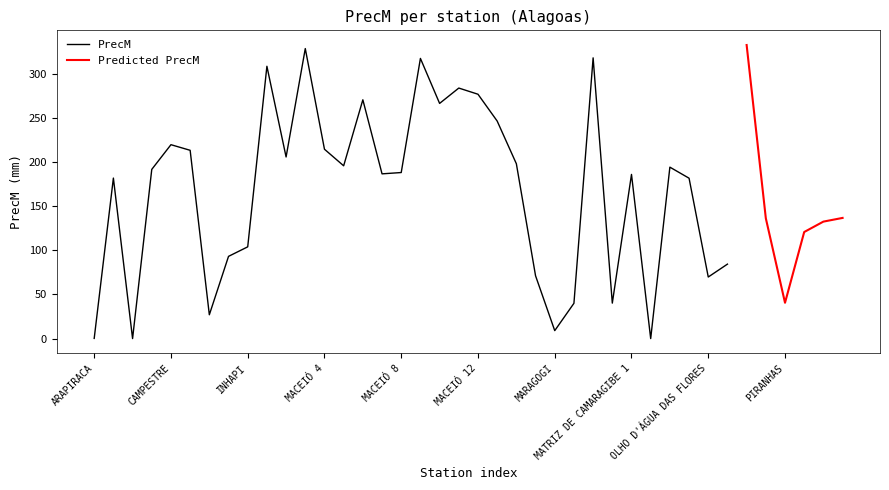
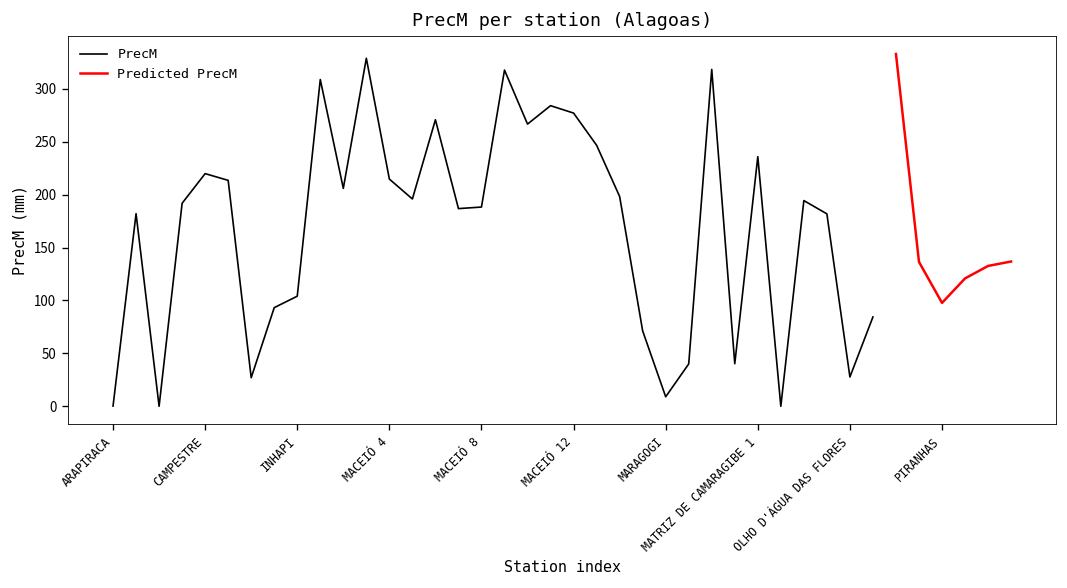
PrecM, MATRIZ DE CAMARAGIBE 1: 190 -> 240
PrecM, OLHO D'ÁGUA DAS FLORES: 70 -> 30
Predicted PrecM, PIRANHAS: 40 -> 100
